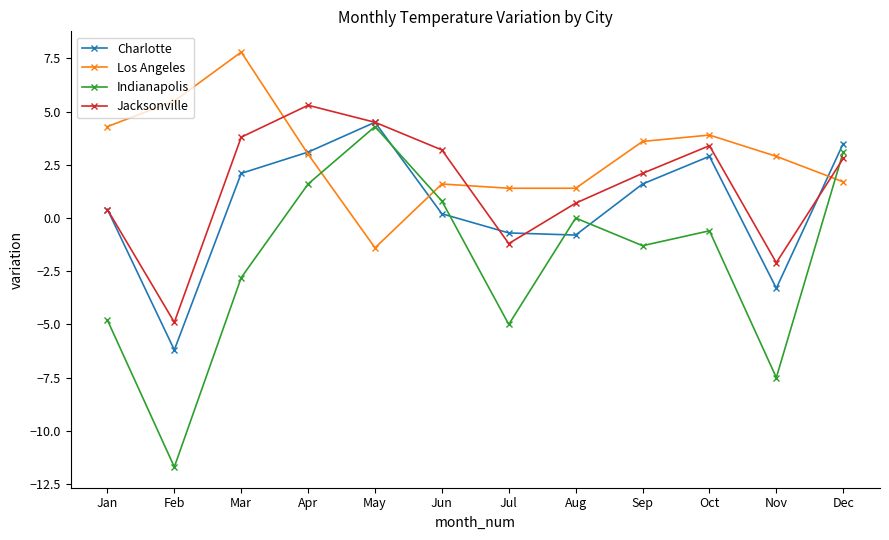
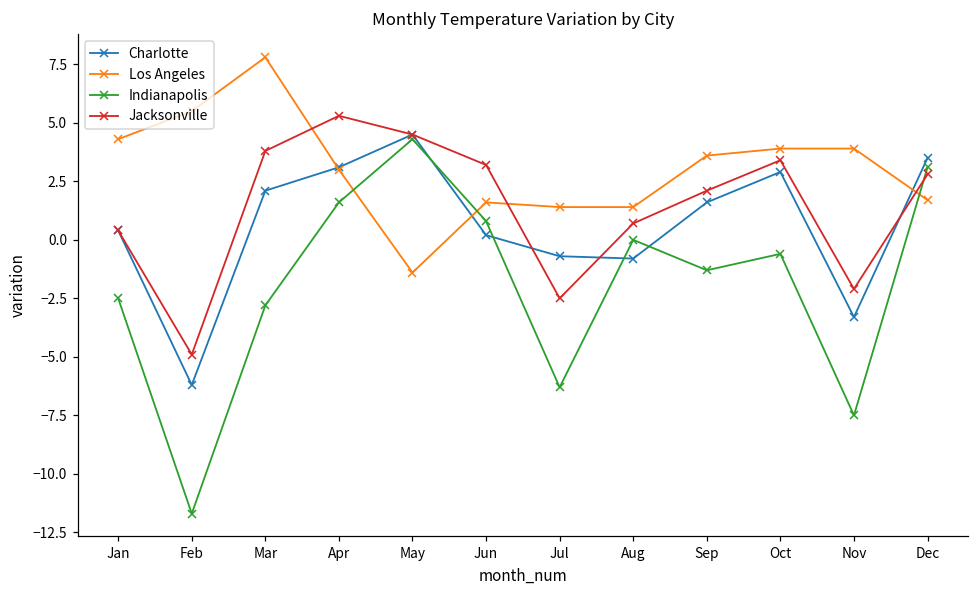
Indianapolis, Jan: -4.8 -> -2.5
Indianapolis, Jul: -5.0 -> -6.3
Jacksonville, Jul: -1.2 -> -2.5
Los Angeles, Nov: 2.9 -> 3.9
